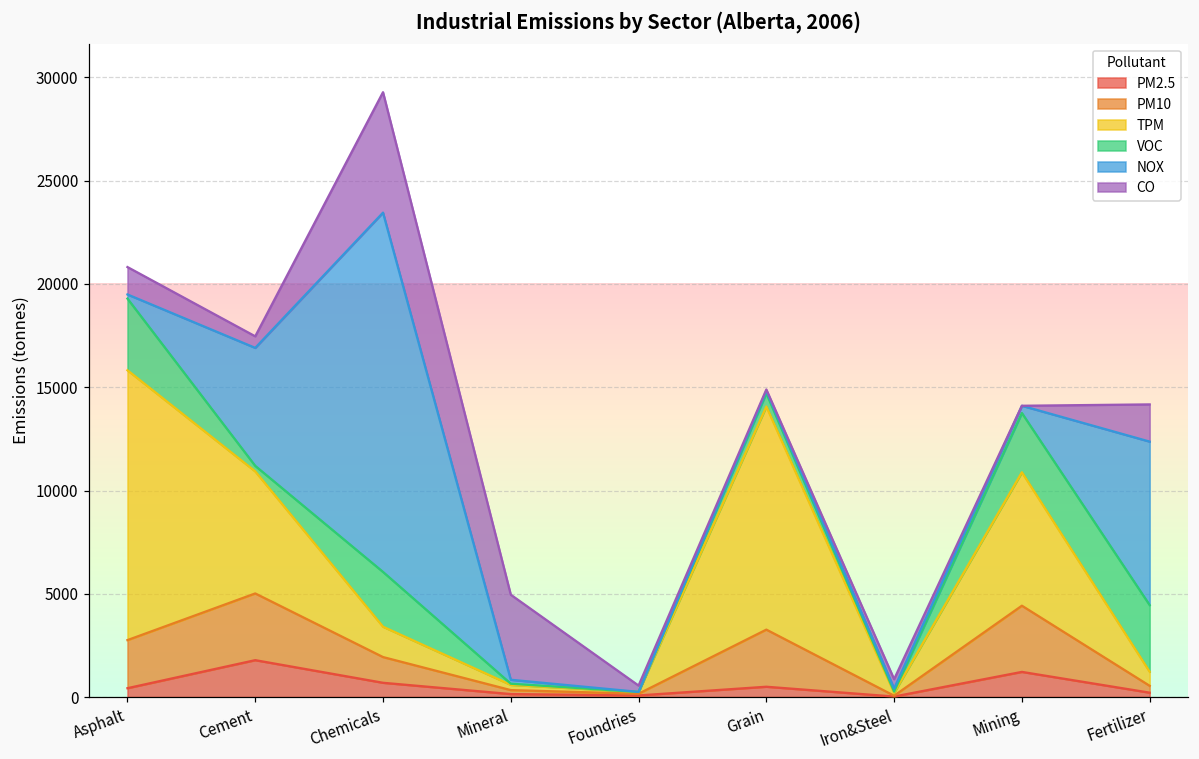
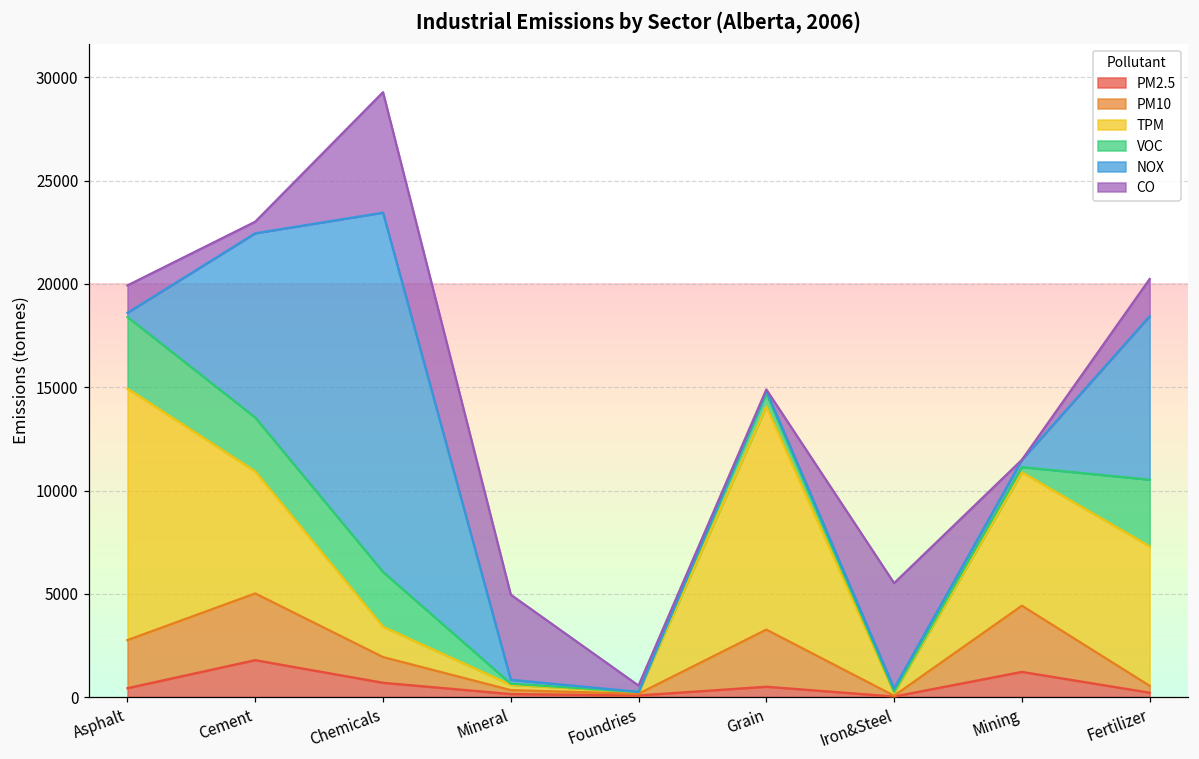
TPM, Asphalt: 13100 -> 12200
VOC, Cement: 300 -> 2600
NOX, Cement: 5700 -> 8900
CO, Iron&Steel: 400 -> 5100
VOC, Mining: 2900 -> 300
TPM, Fertilizer: 700 -> 6800
